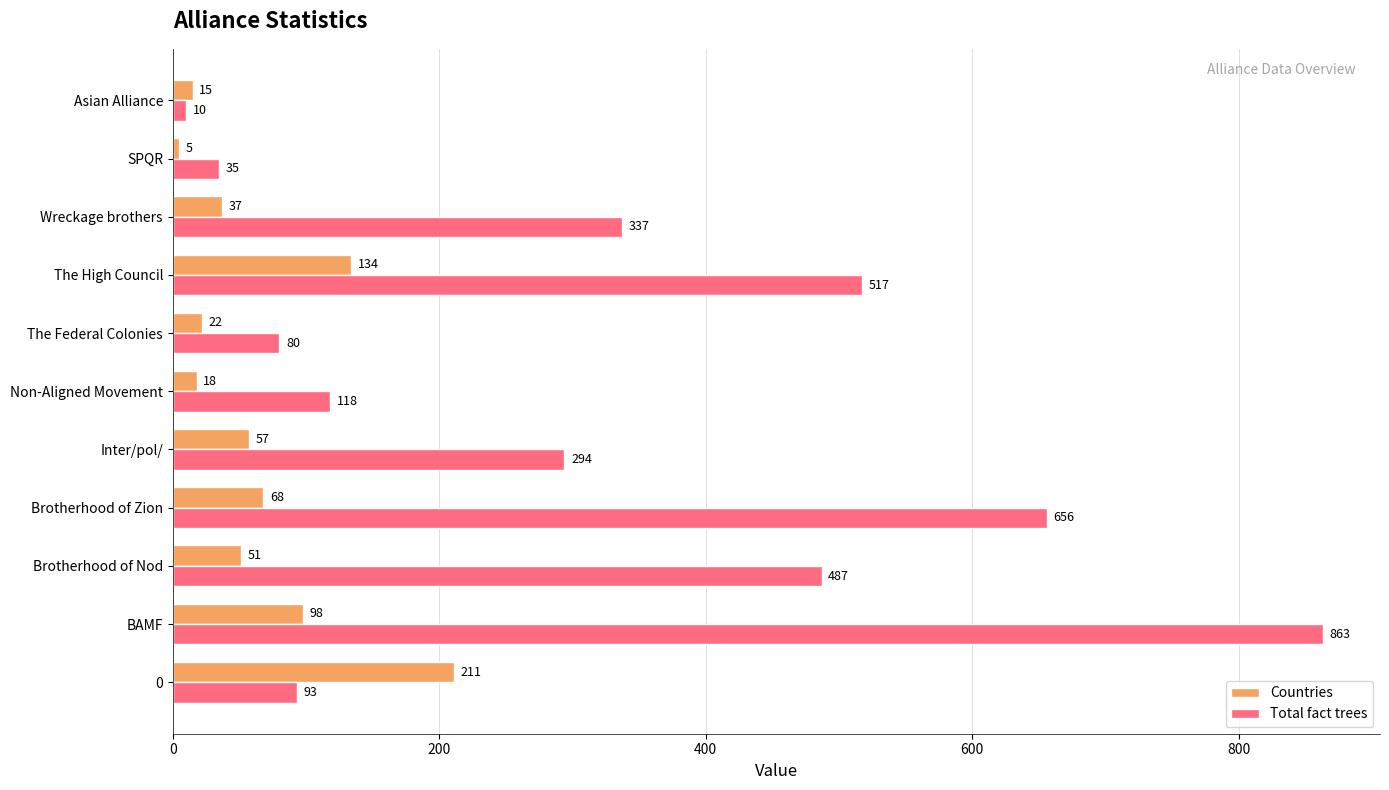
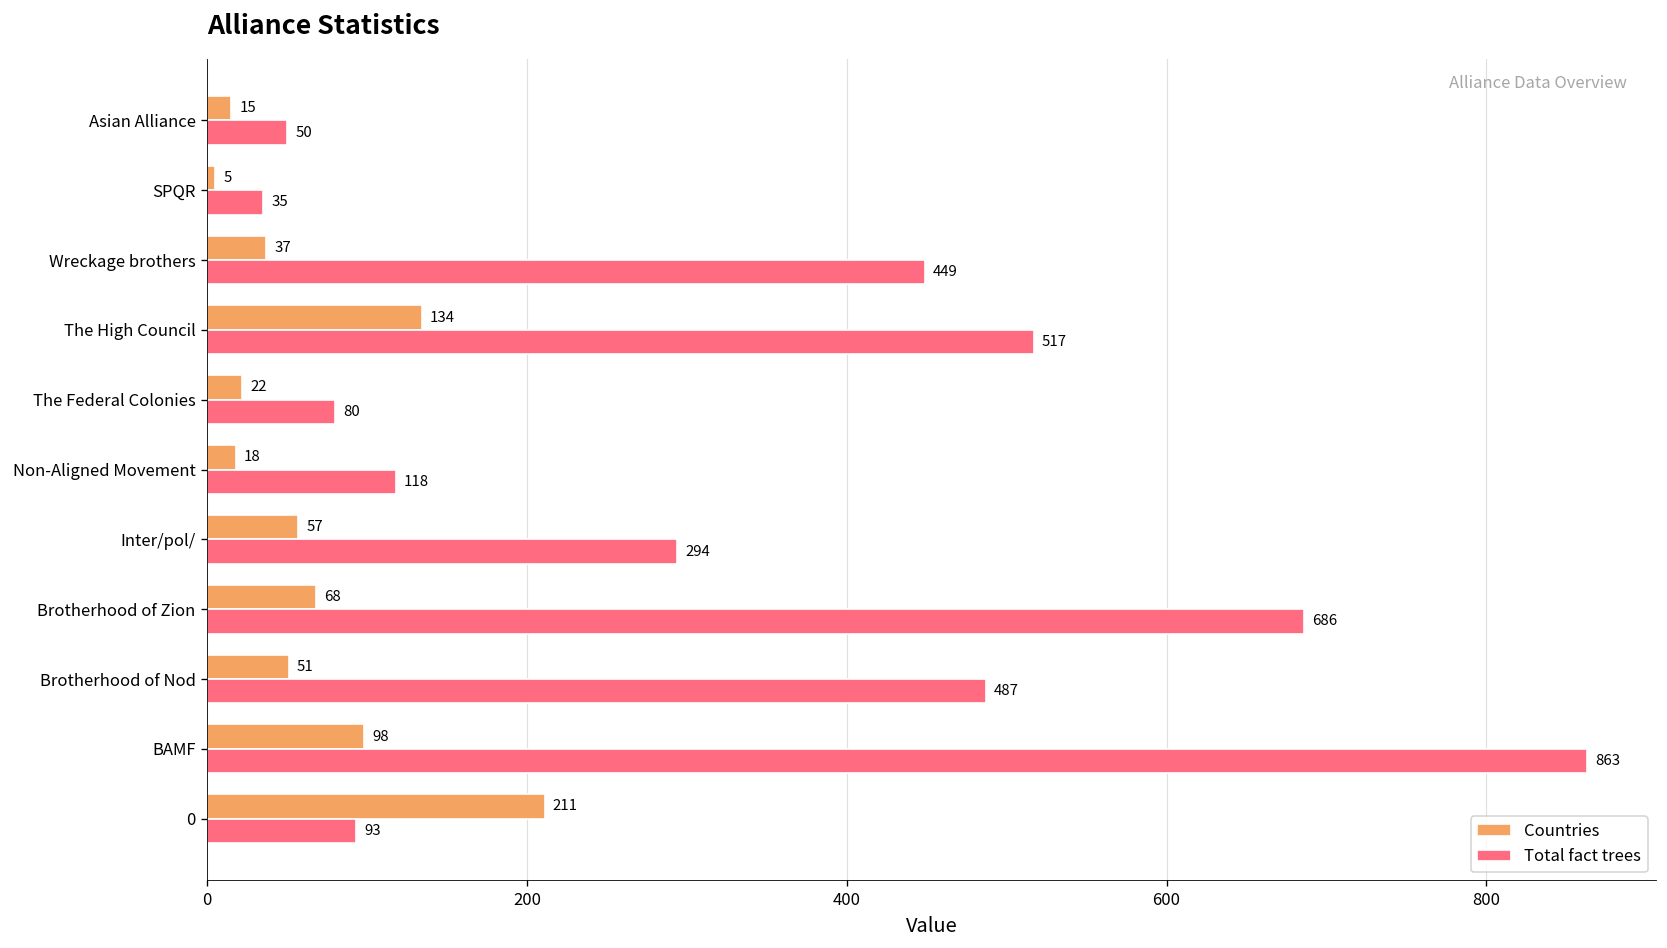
Total fact trees, Asian Alliance: 10 -> 50
Total fact trees, Wreckage brothers: 337 -> 449
Total fact trees, Brotherhood of Zion: 656 -> 686
